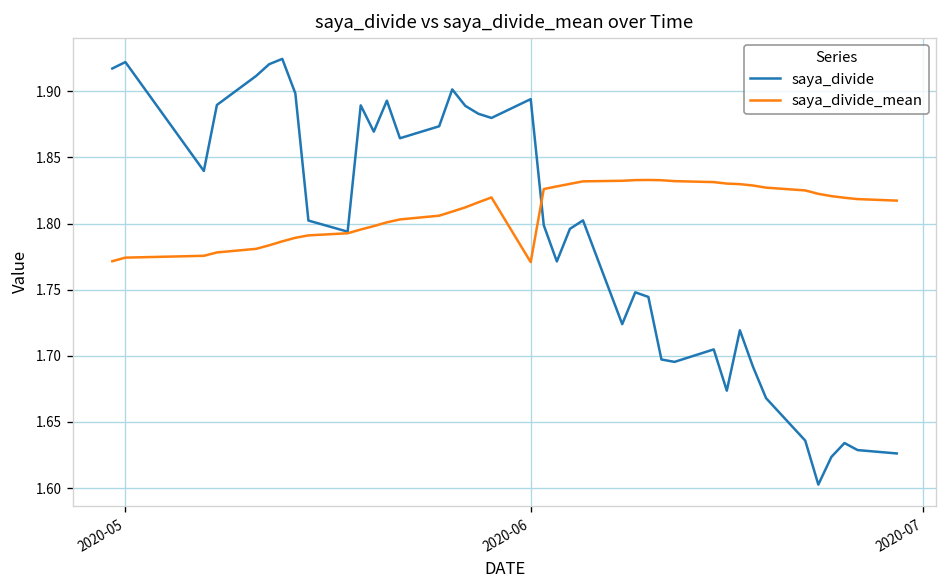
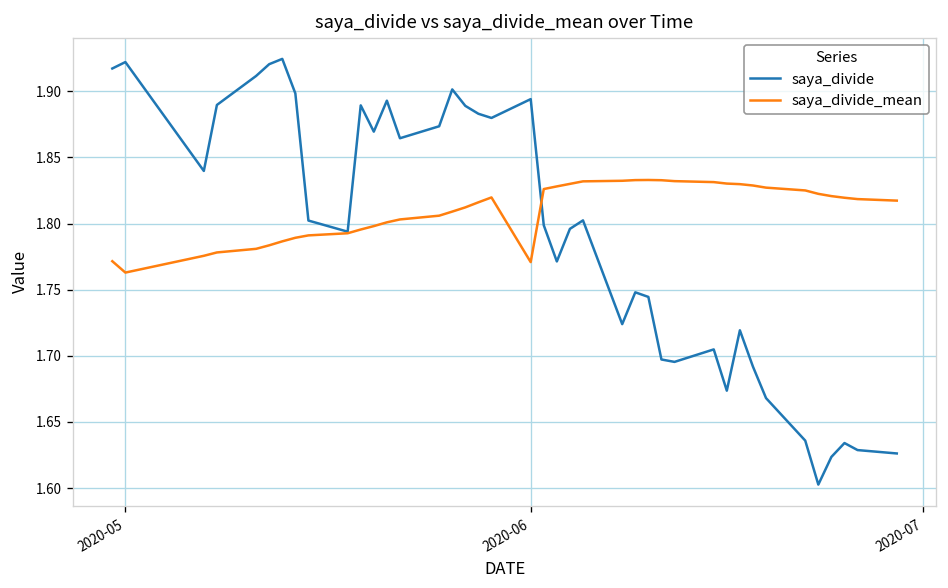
saya_divide_mean, 2020-05: 1.774 -> 1.763
